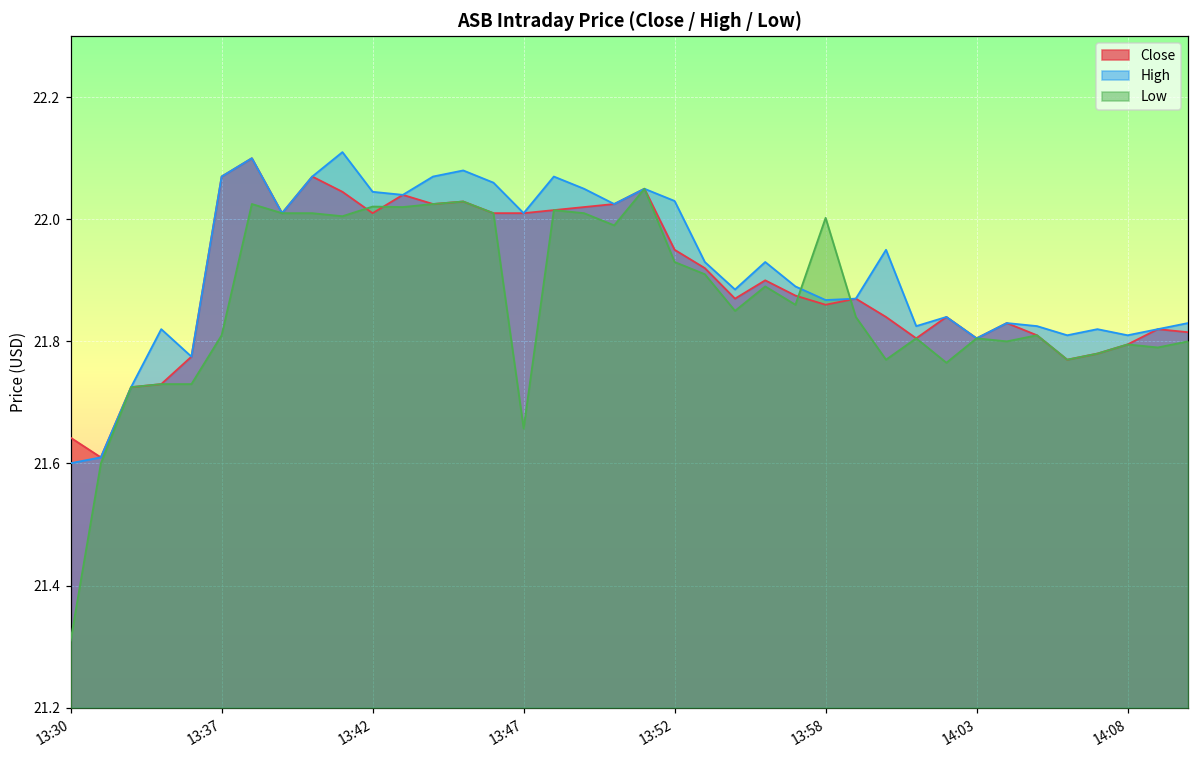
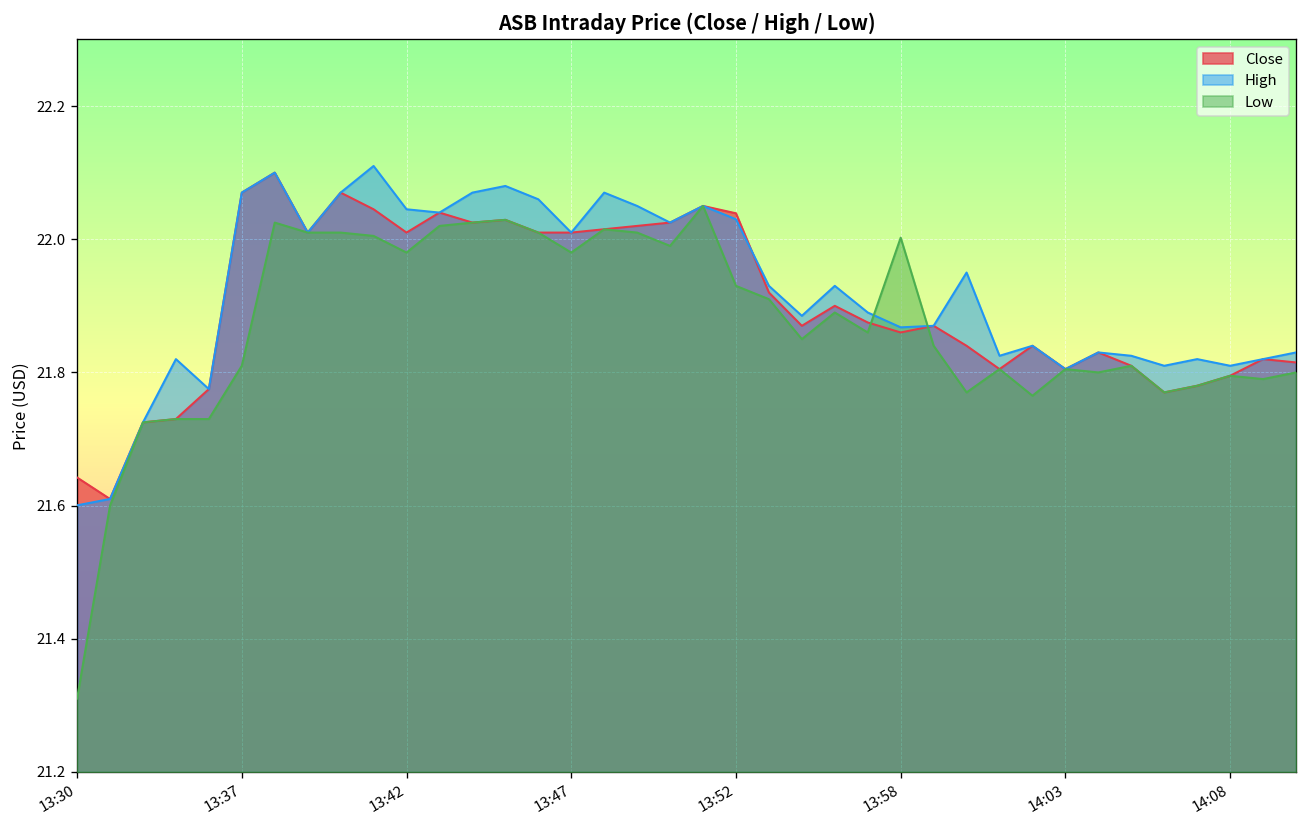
Low, 13:42: 22.02 -> 21.98
Low, 13:47: 21.66 -> 21.98
Close, 13:52: 21.95 -> 22.04
